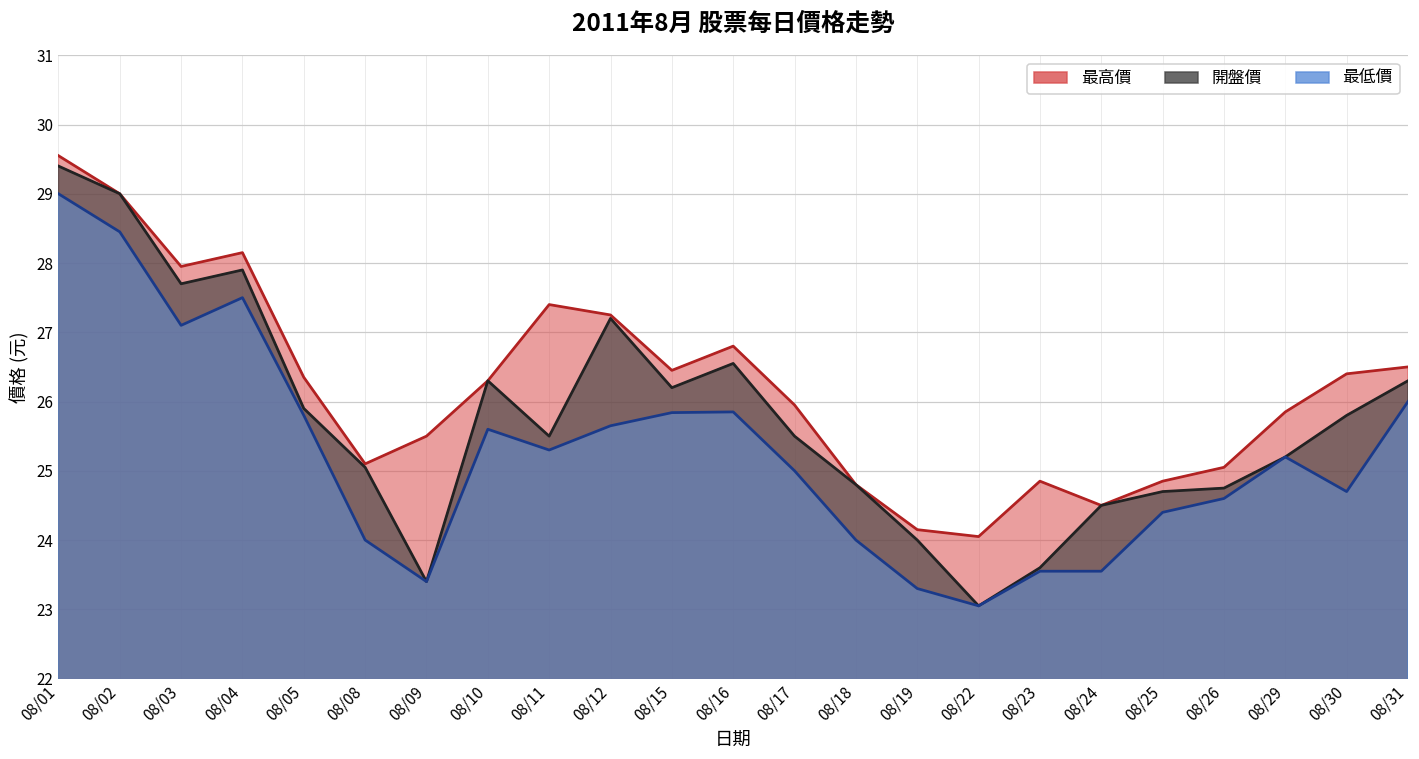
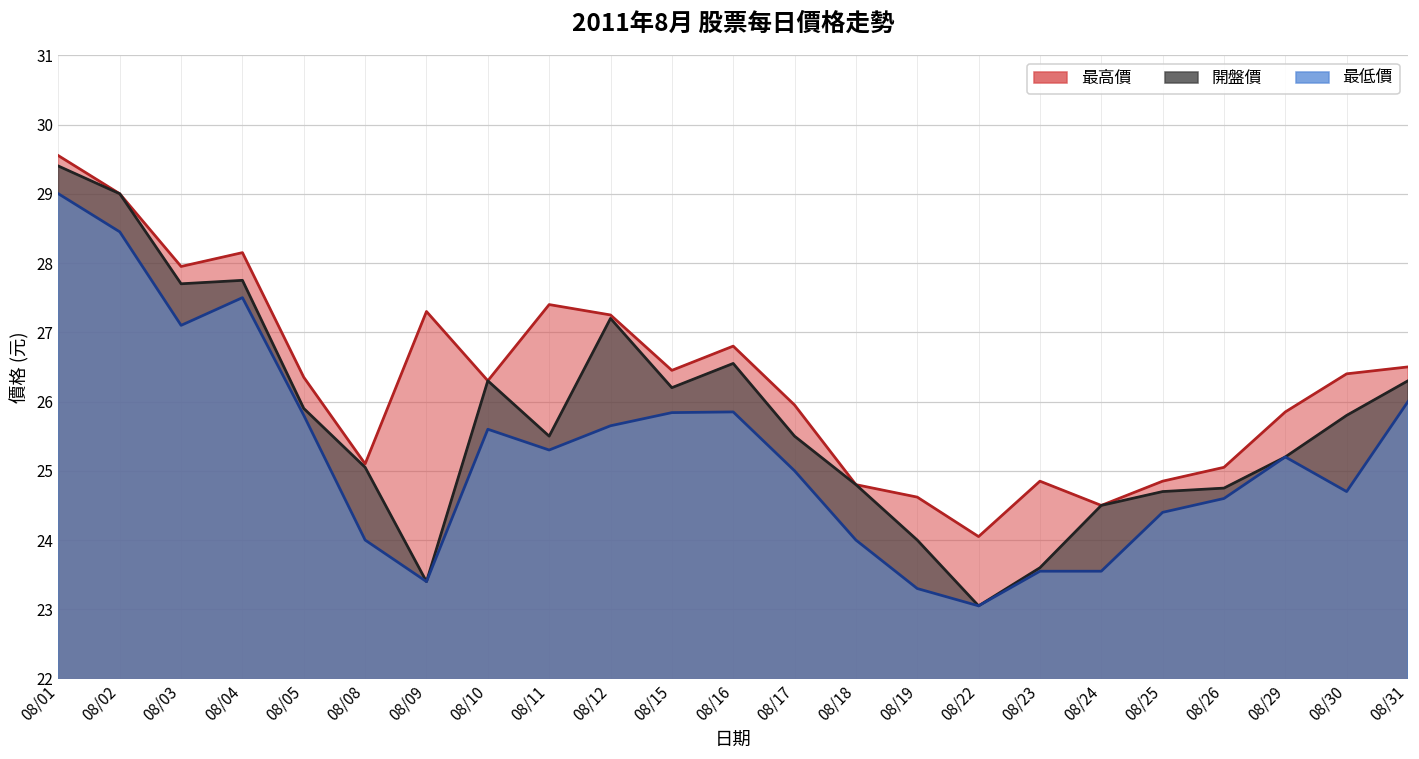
開盤價, 08/04: 27.9 -> 27.8
最高價, 08/09: 25.5 -> 27.3
最高價, 08/19: 24.2 -> 24.6
